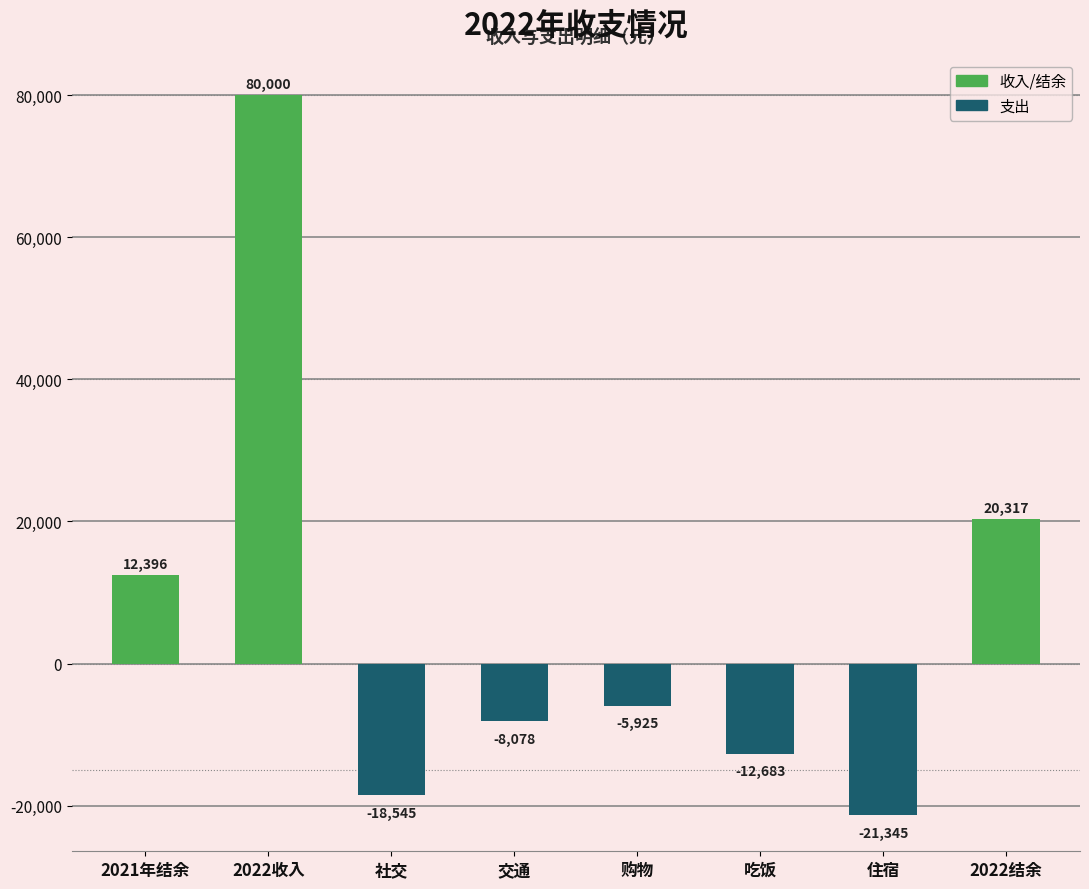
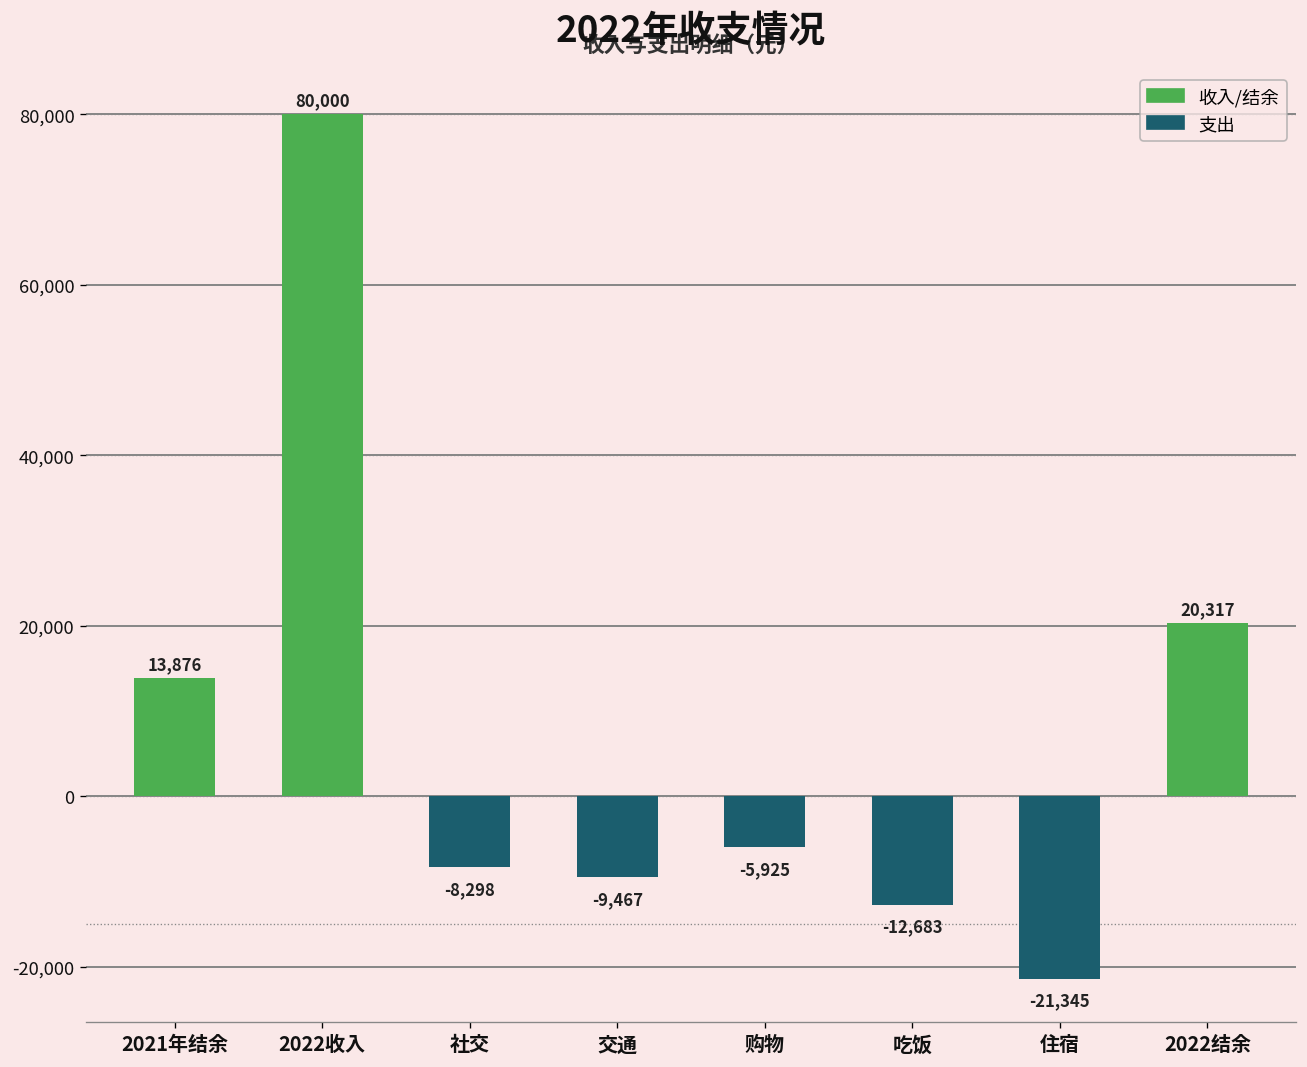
2021年结余: 12,396 -> 13,876
社交: -18,545 -> -8,298
交通: -8,078 -> -9,467
